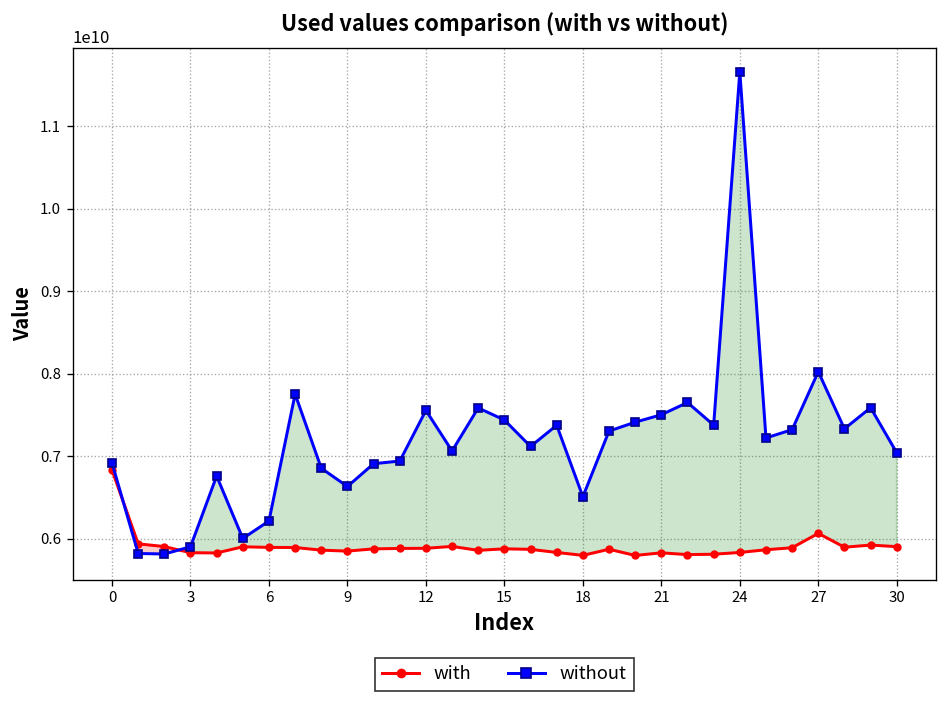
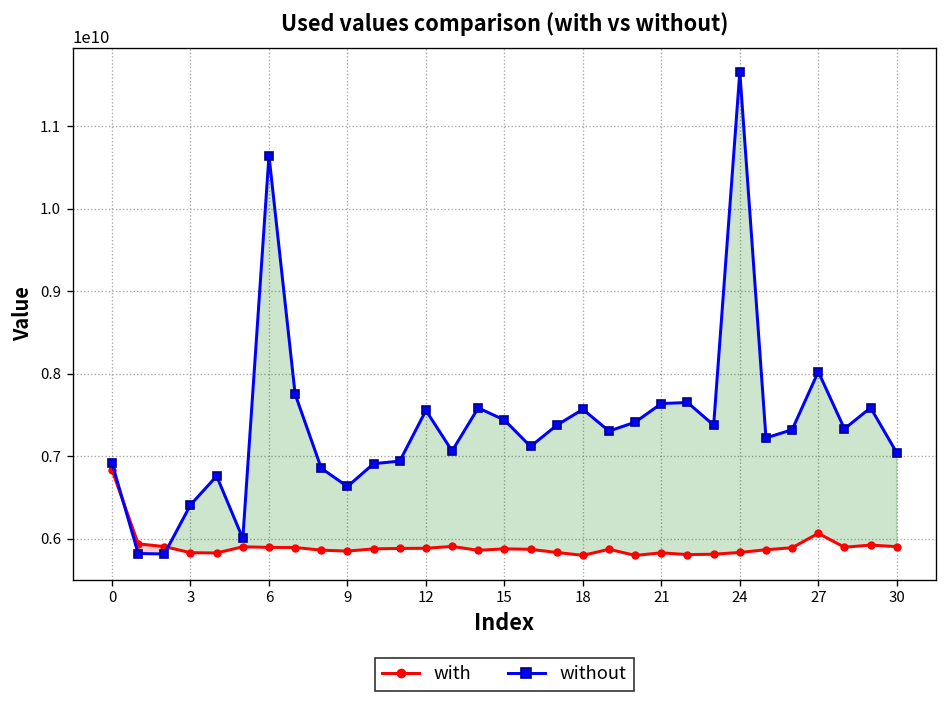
without, 3: 5900000000 -> 6400000000
without, 6: 6200000000 -> 10600000000
without, 18: 6500000000 -> 7600000000
without, 21: 7500000000 -> 7600000000
